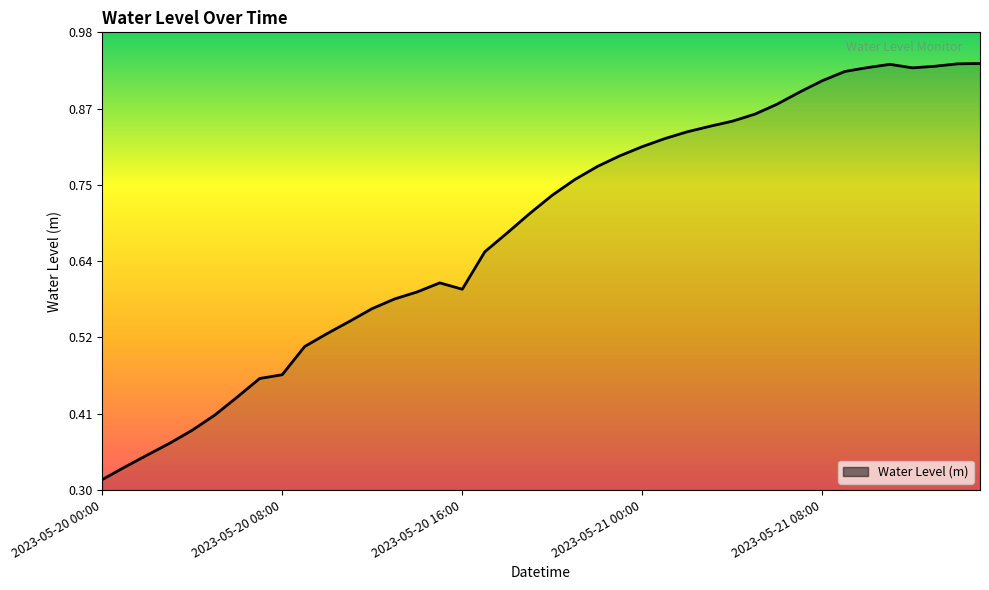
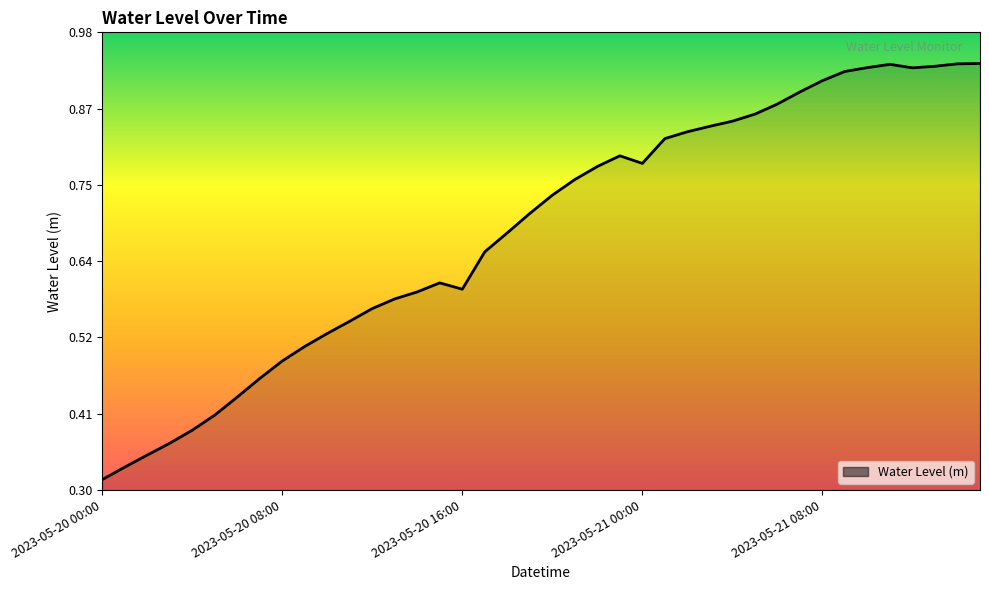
2023-05-20 08:00: 0.47 -> 0.49
2023-05-21 00:00: 0.81 -> 0.79
